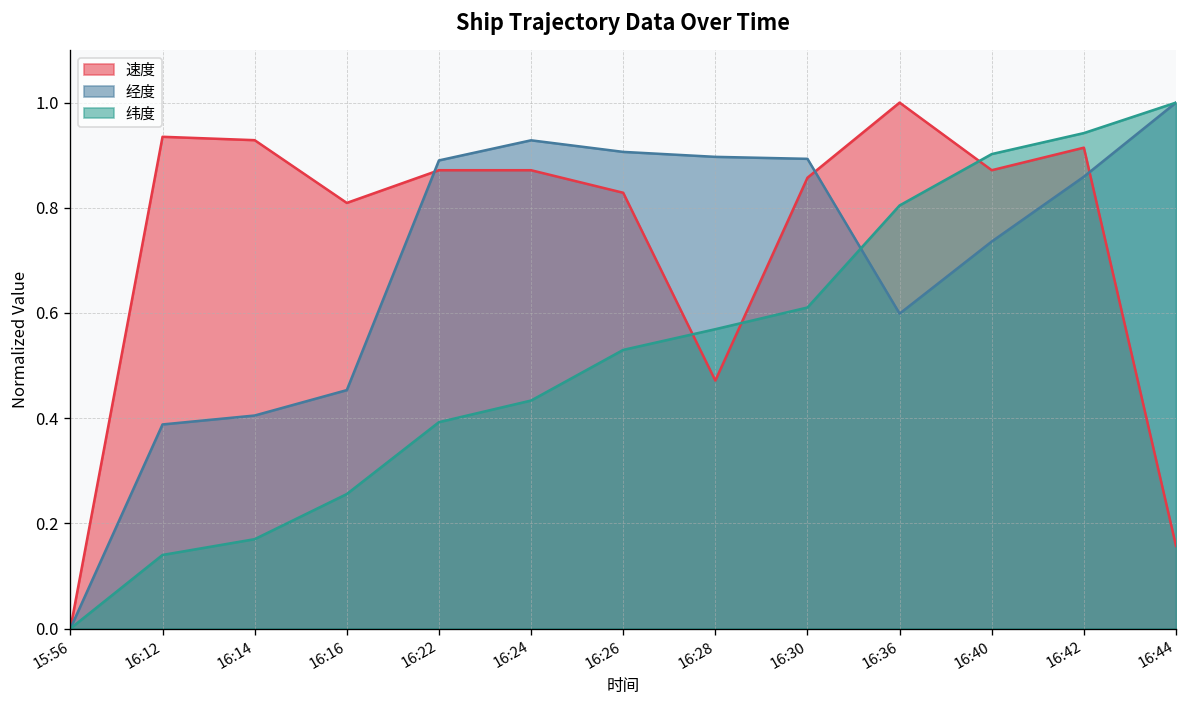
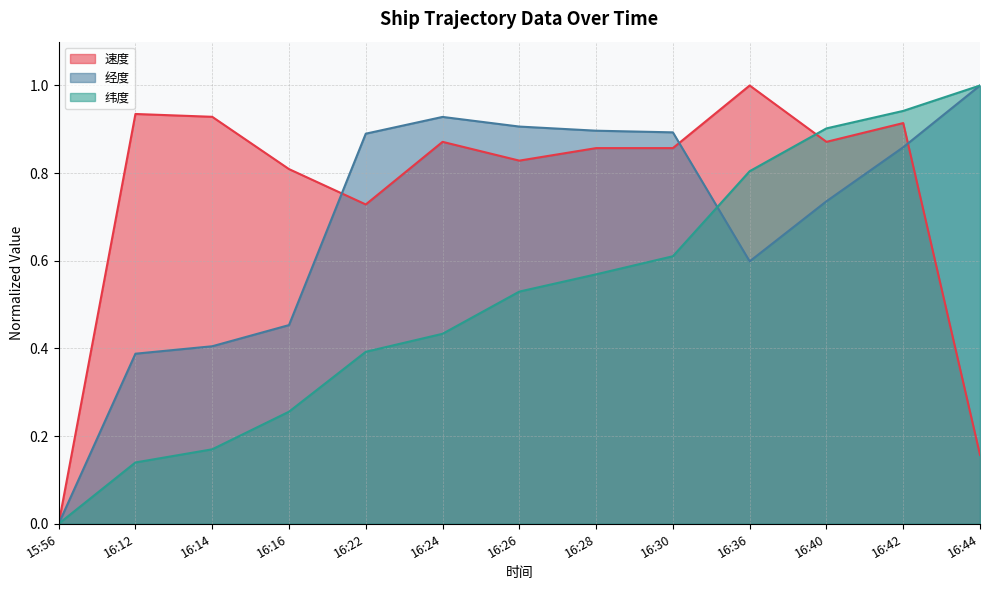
速度, 16:22: 0.87 -> 0.73
速度, 16:28: 0.47 -> 0.86
